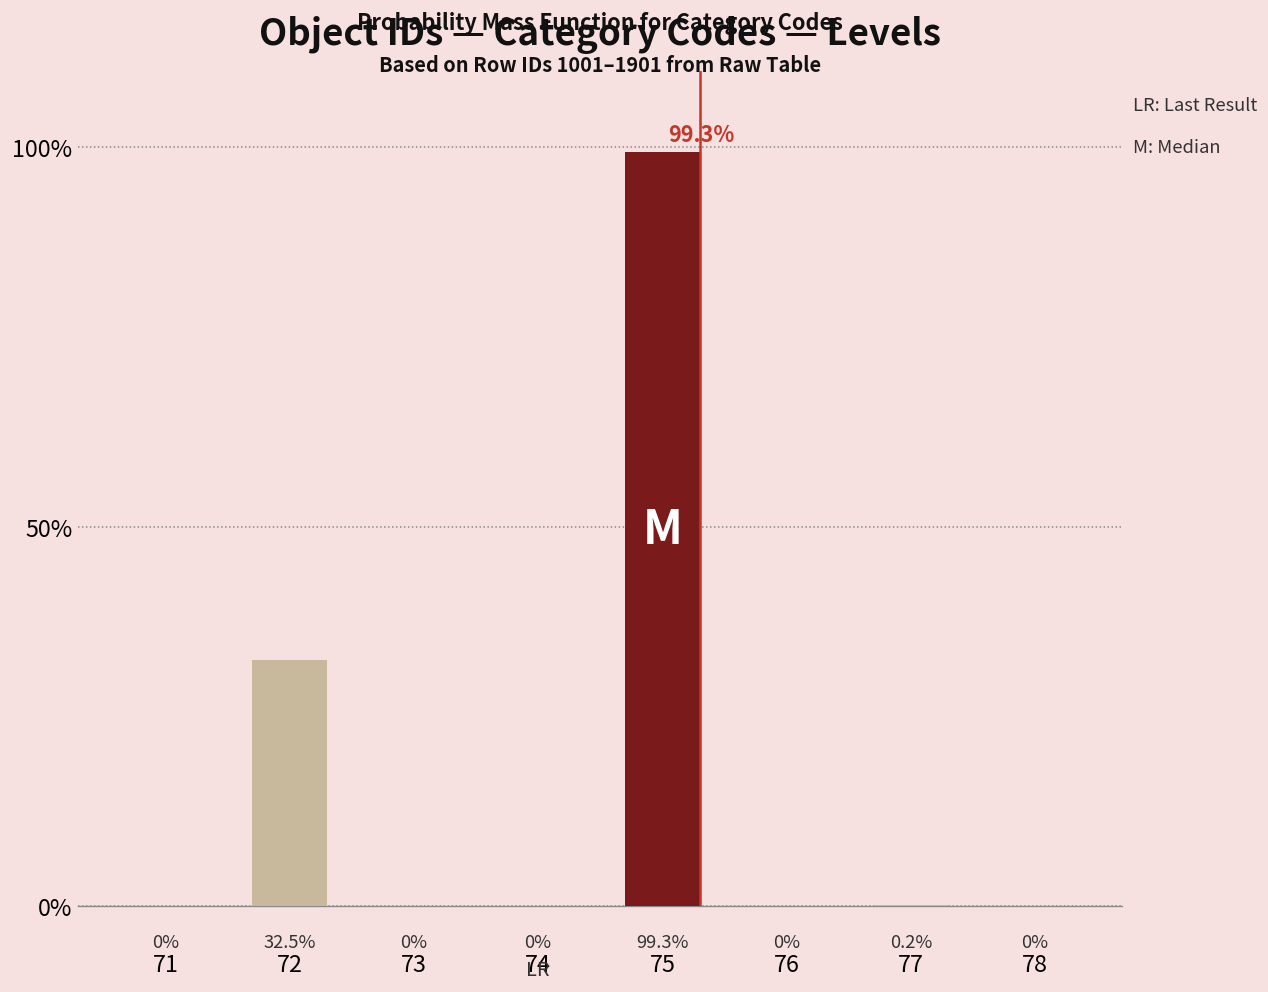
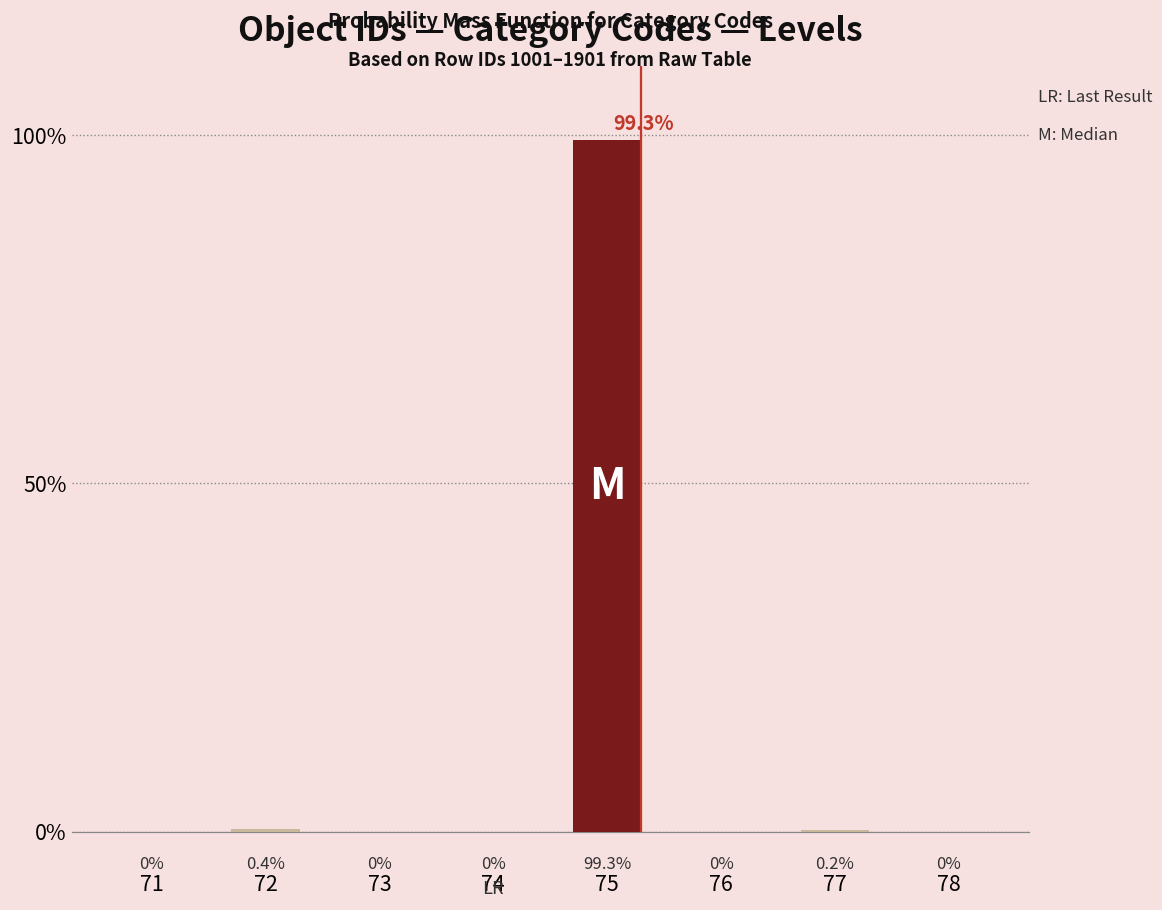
72: 32.5% -> 0.4%
